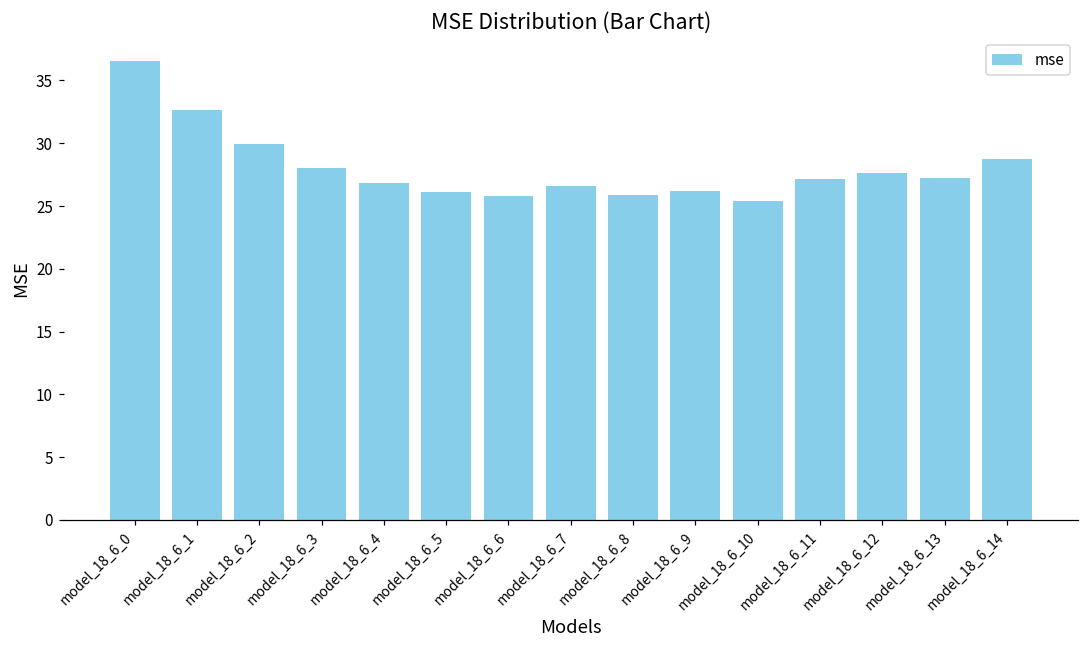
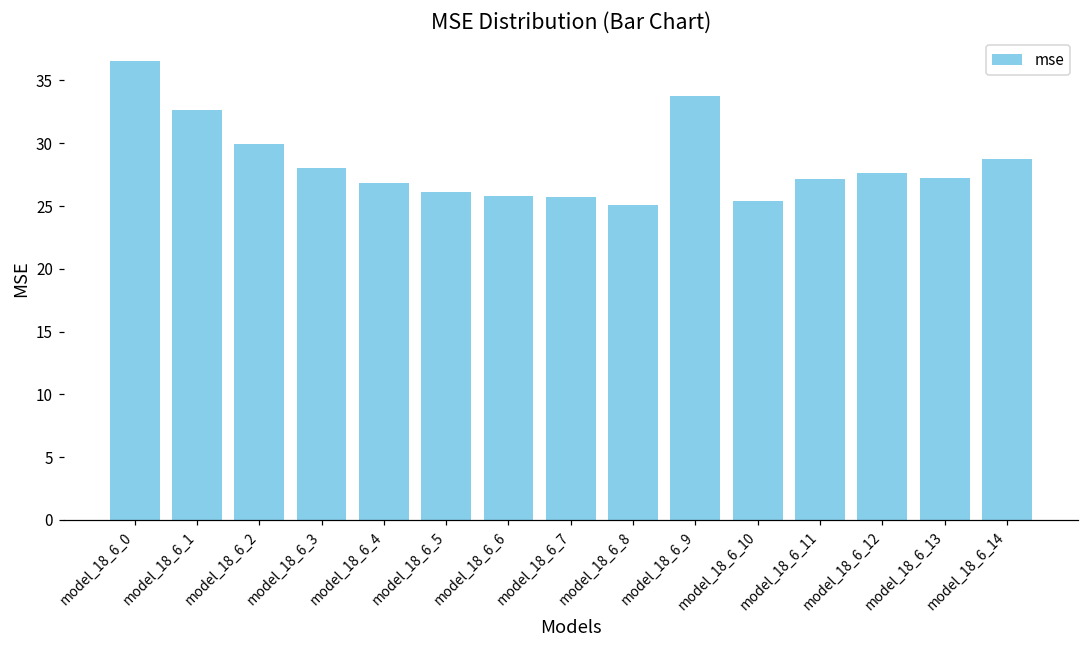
model_18_6_7: 26.6 -> 25.7
model_18_6_8: 25.9 -> 25.1
model_18_6_9: 26.2 -> 33.8
